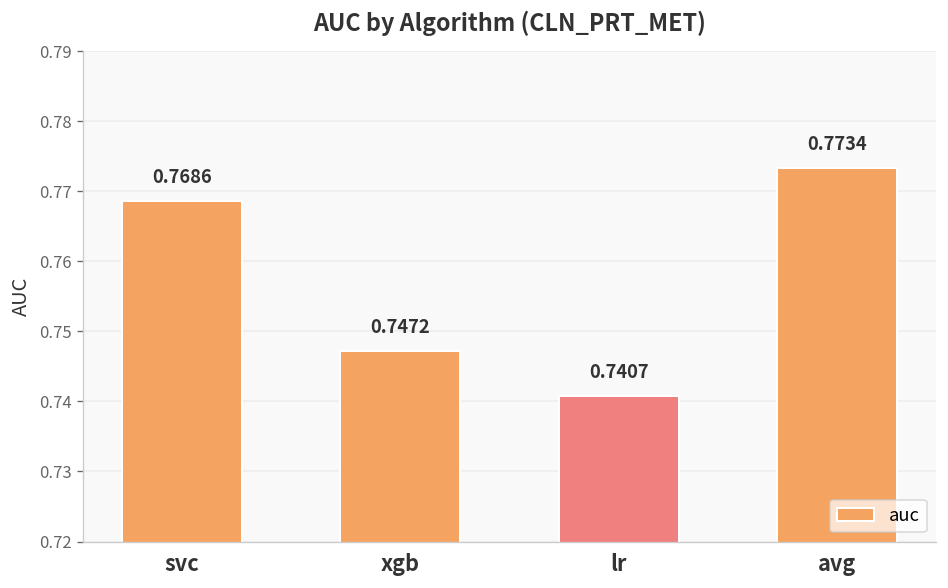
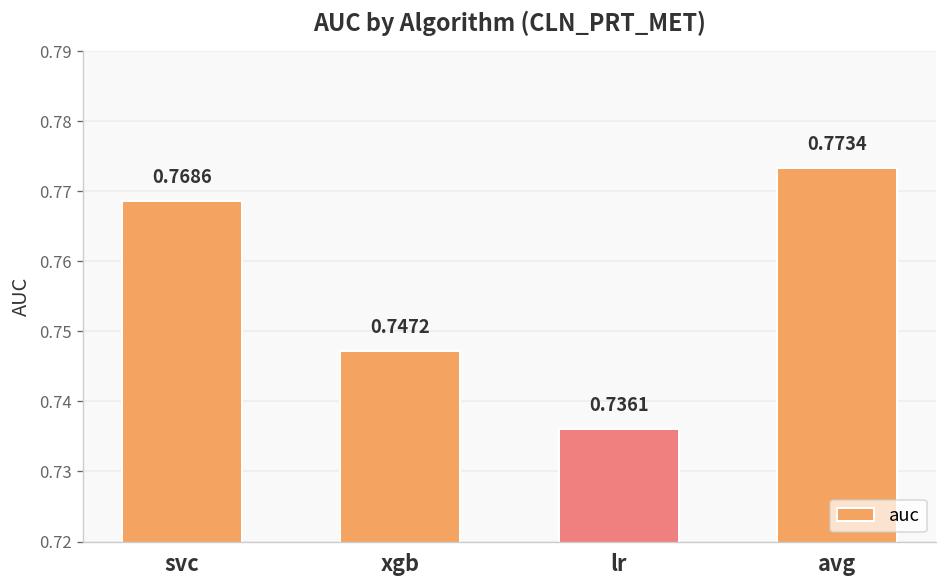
lr: 0.7407 -> 0.7361
